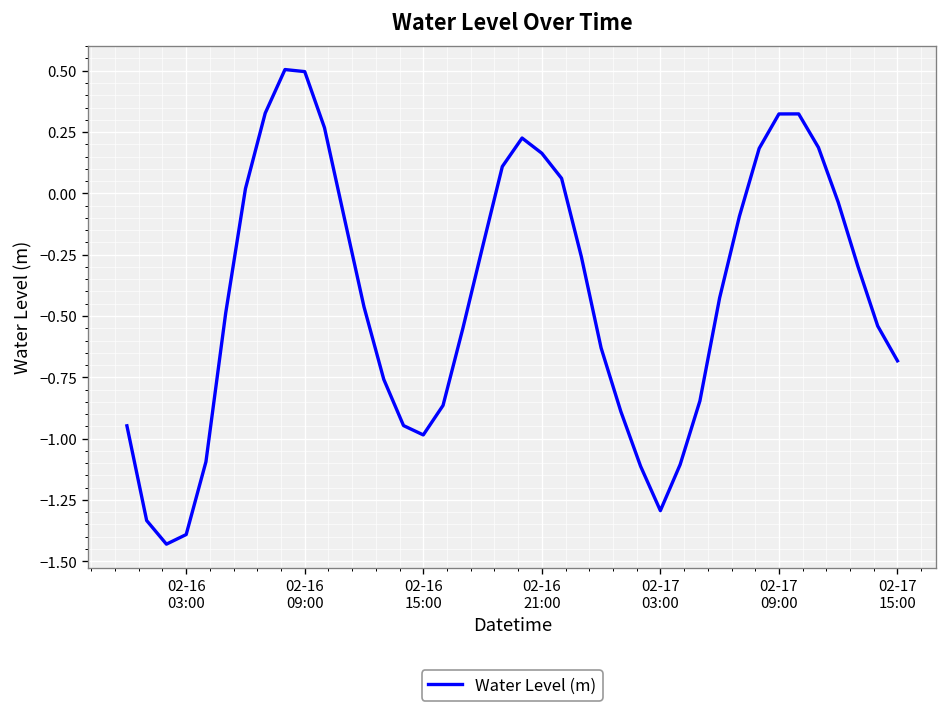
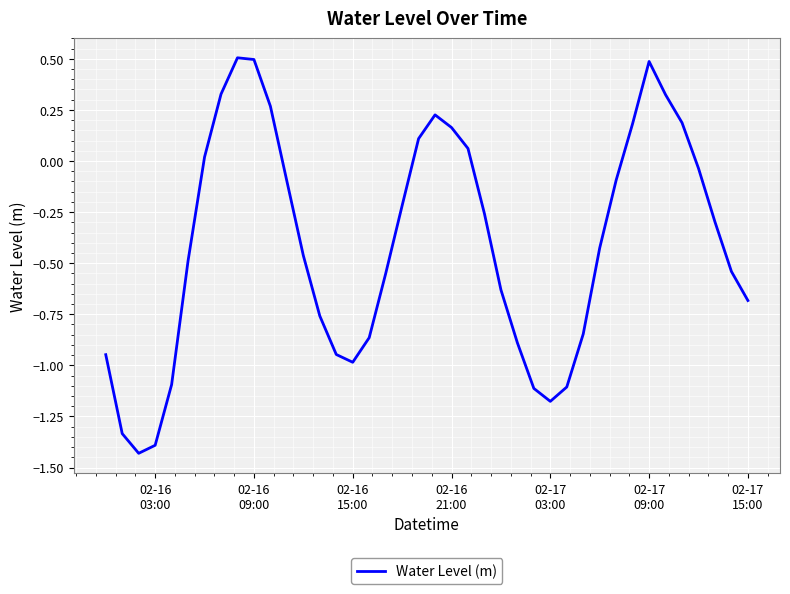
02-17 03:00: -1.29 -> -1.18
02-17 09:00: 0.32 -> 0.49
